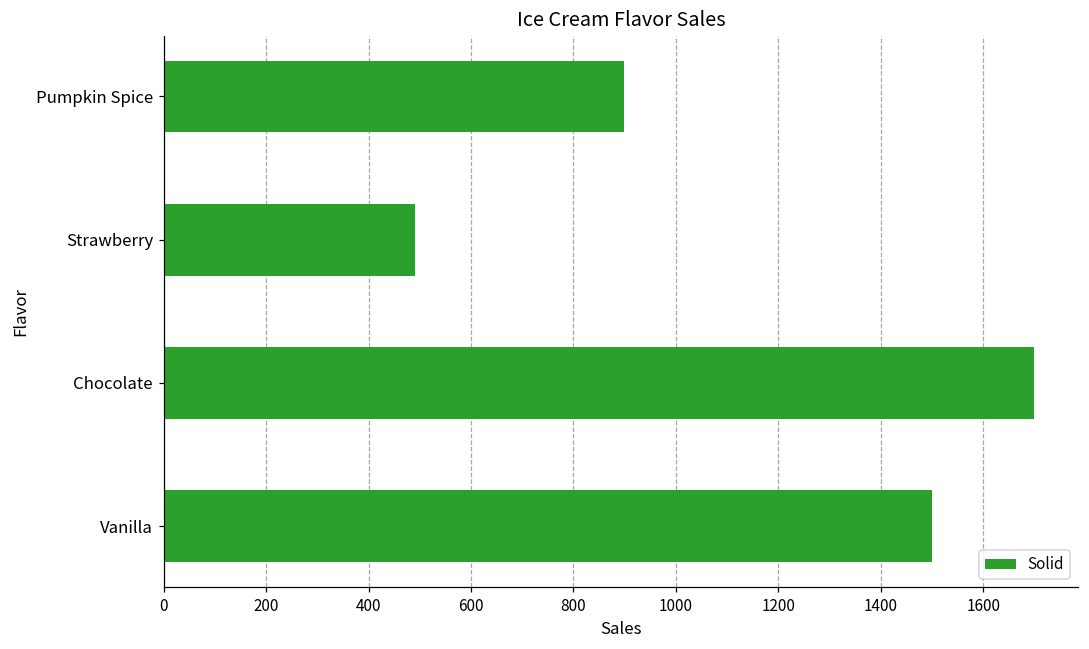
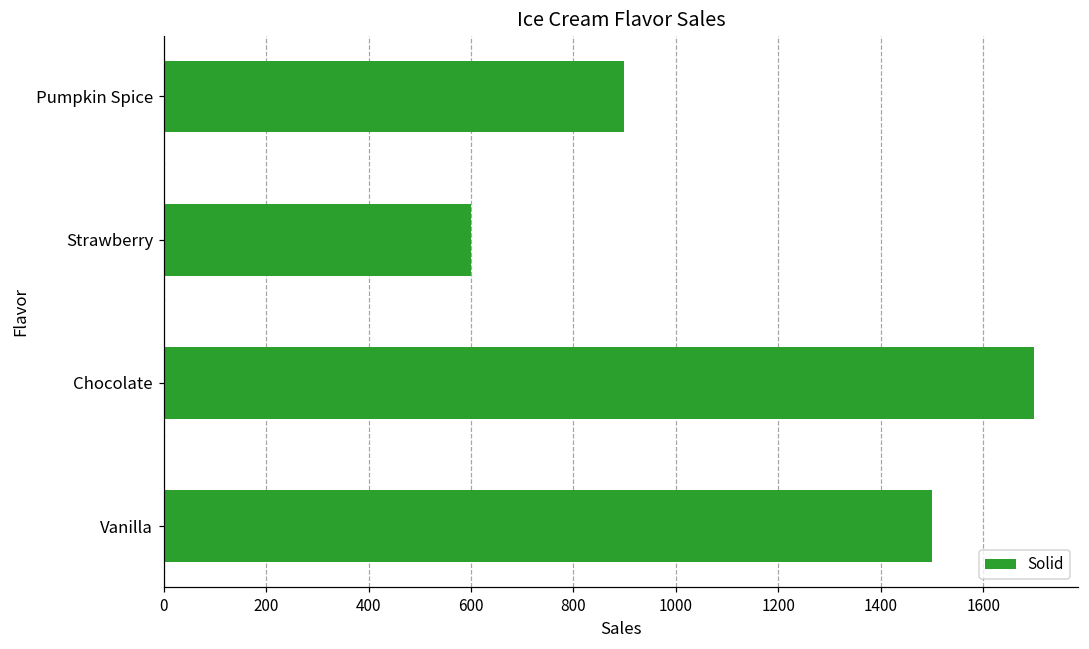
Strawberry: 490 -> 600
